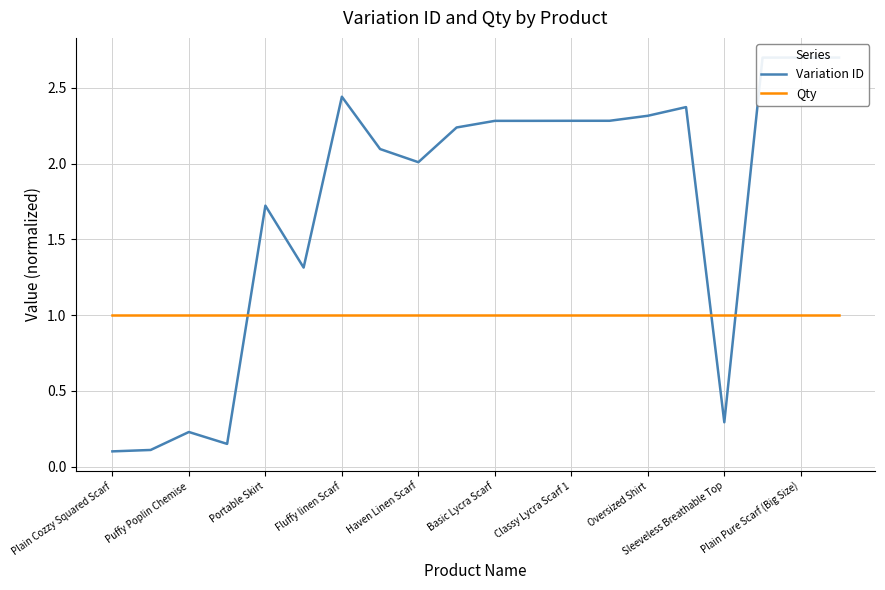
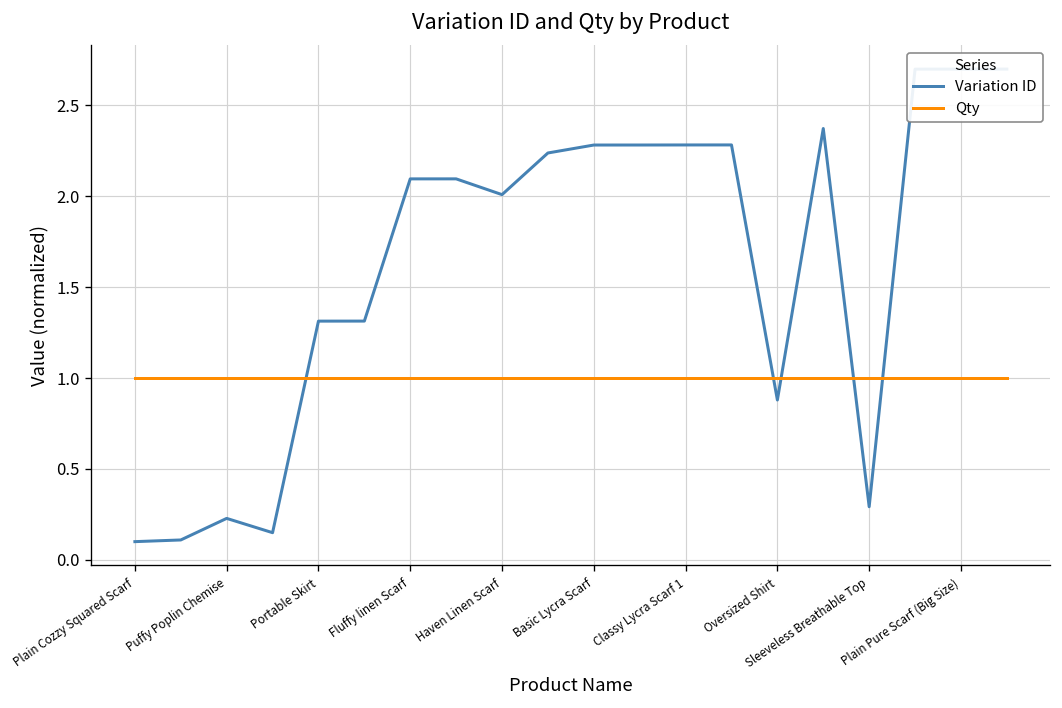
Variation ID, Portable Skirt: 1.72 -> 1.31
Variation ID, Fluffy linen Scarf: 2.44 -> 2.10
Variation ID, Oversized Shirt: 2.32 -> 0.88
